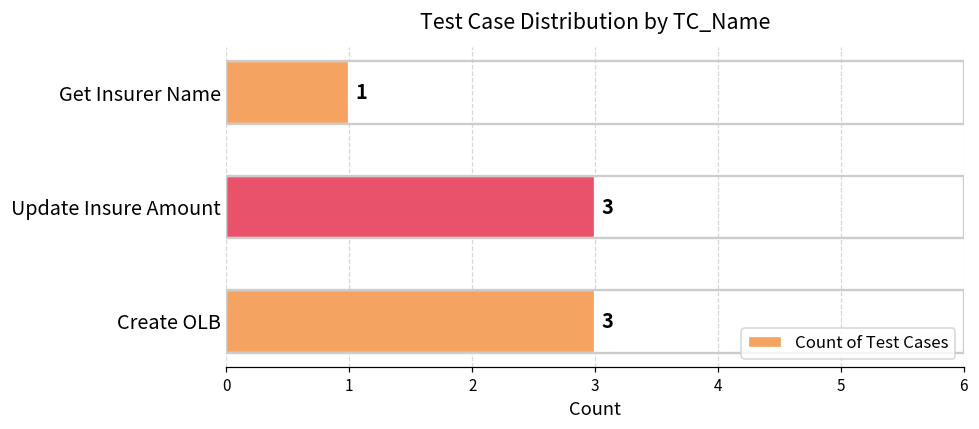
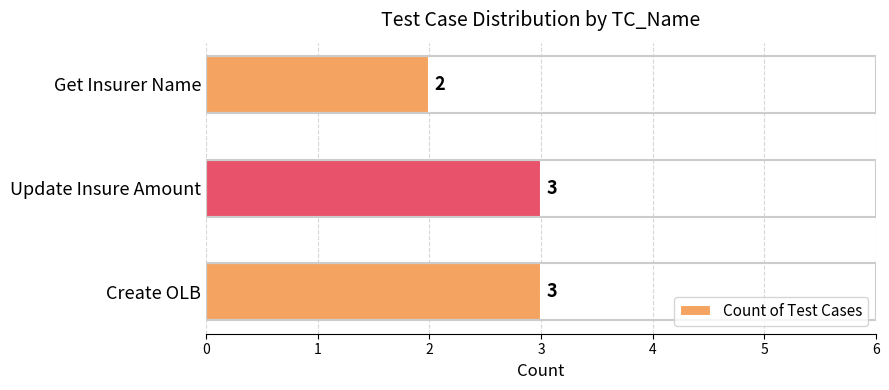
Get Insurer Name: 1 -> 2
